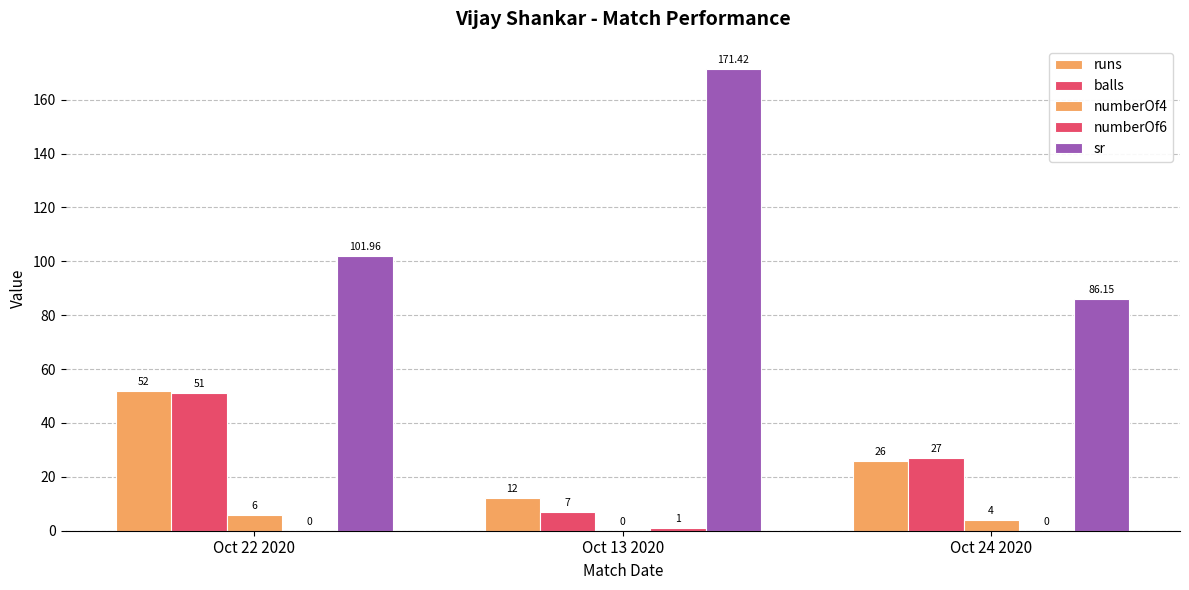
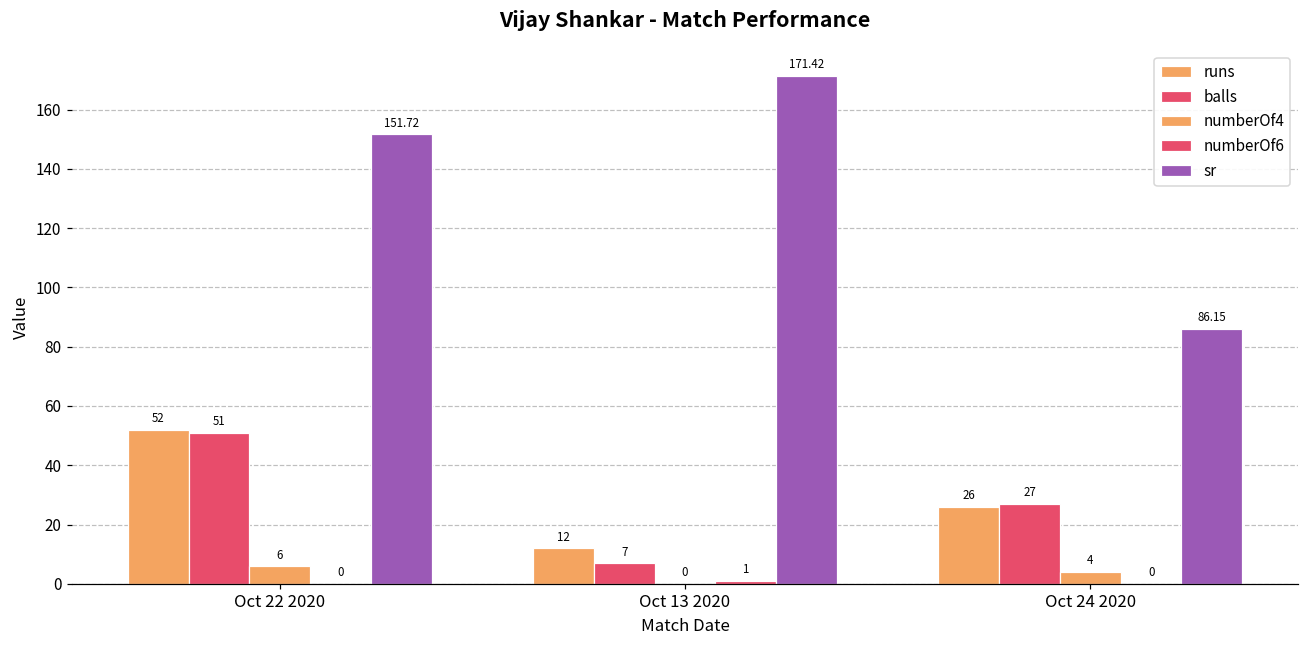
sr, Oct 22 2020: 101.96 -> 151.72
